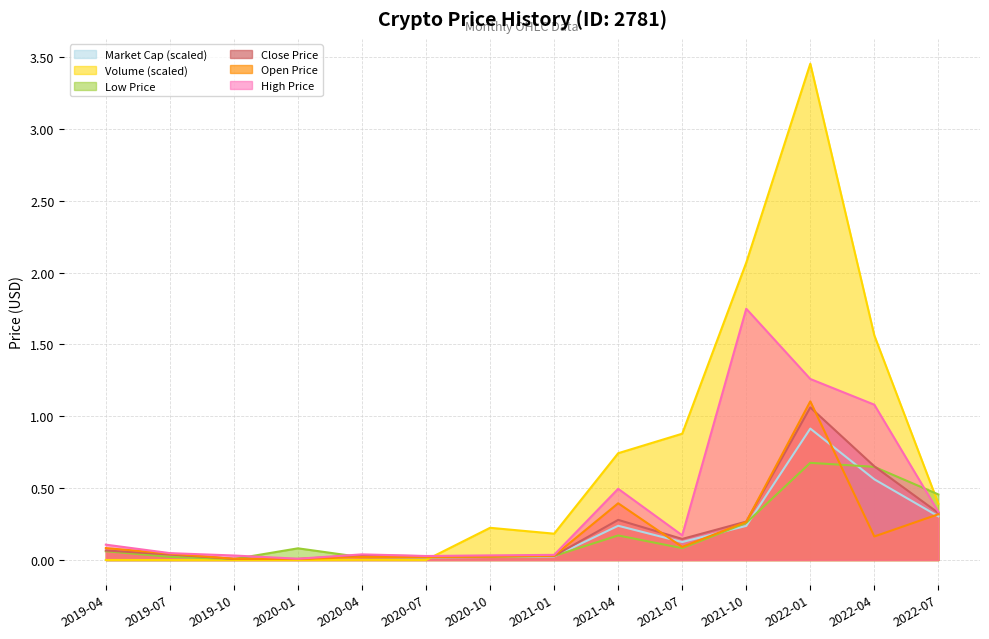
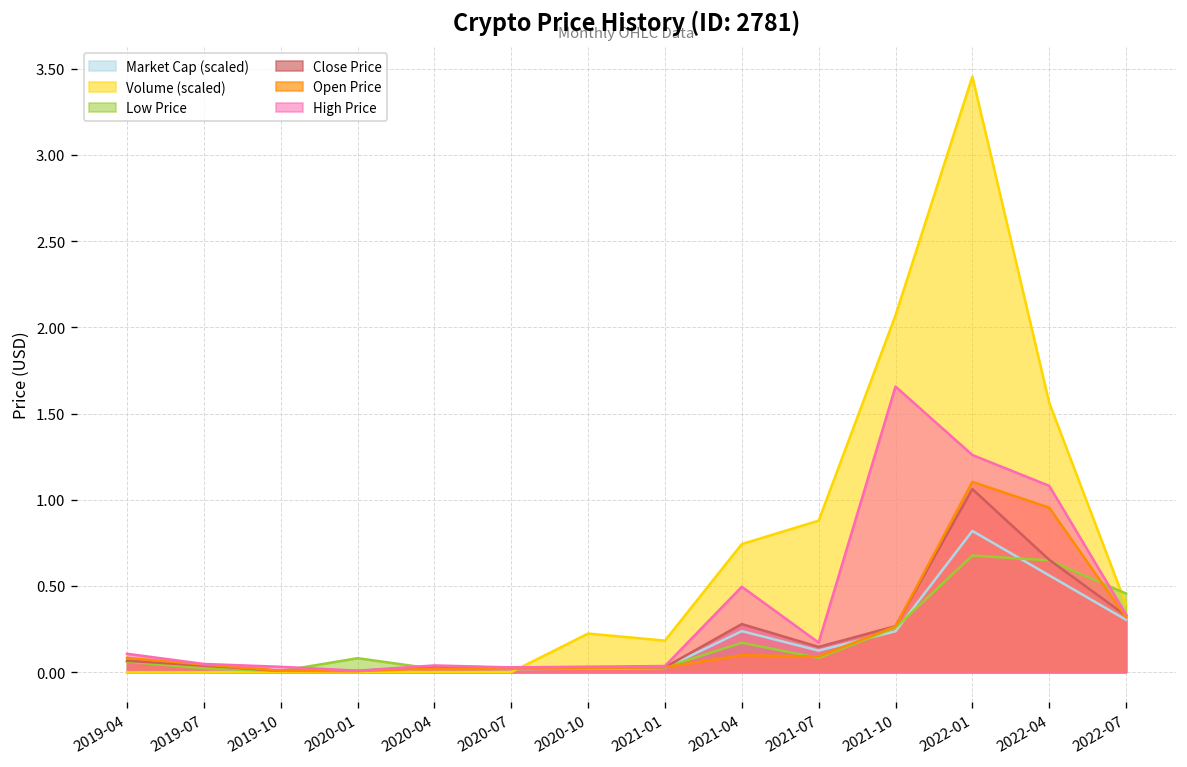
Open Price, 2021-04: 0.39 -> 0.10
High Price, 2021-10: 1.75 -> 1.66
Market Cap (scaled), 2022-01: 0.91 -> 0.82
Open Price, 2022-04: 0.16 -> 0.95
